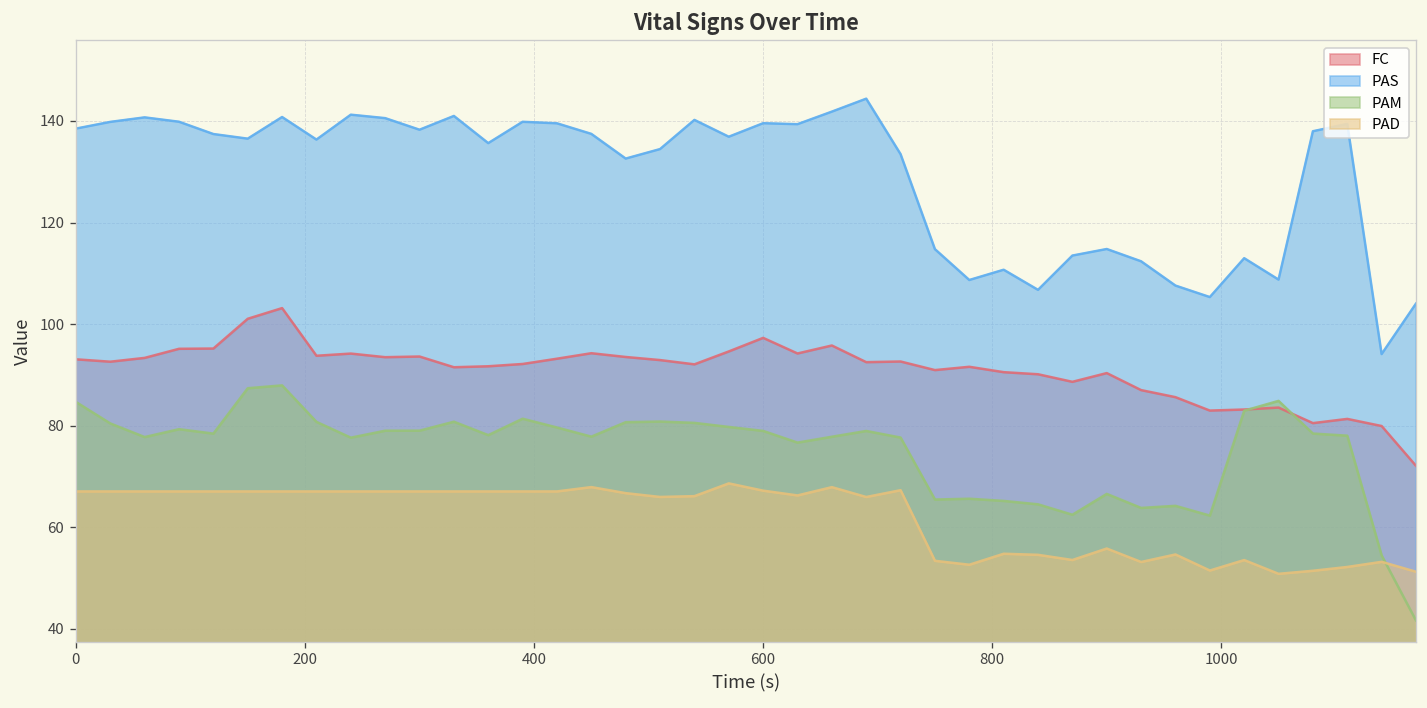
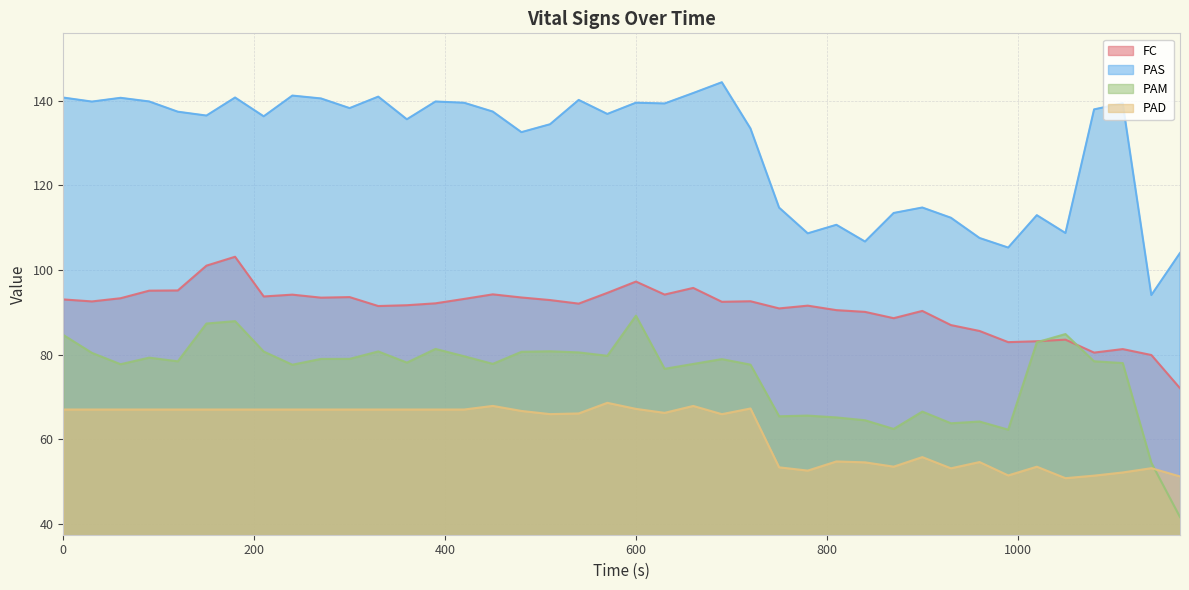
PAS, 0: 138 -> 141
PAM, 600: 79 -> 89
